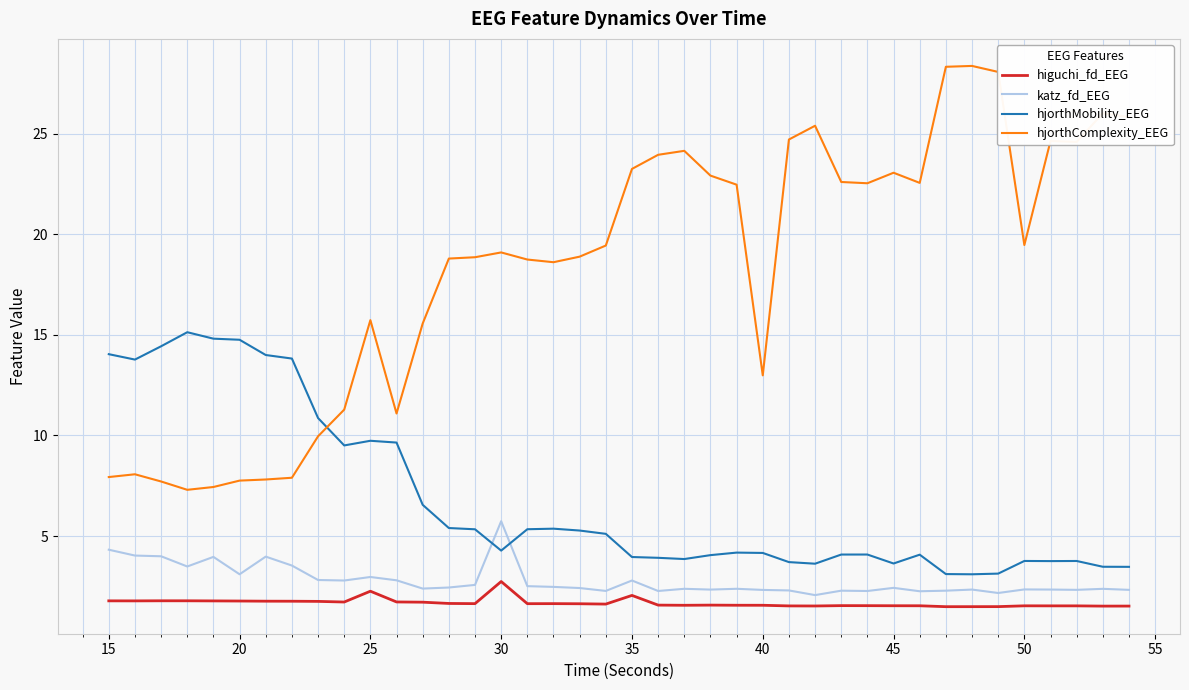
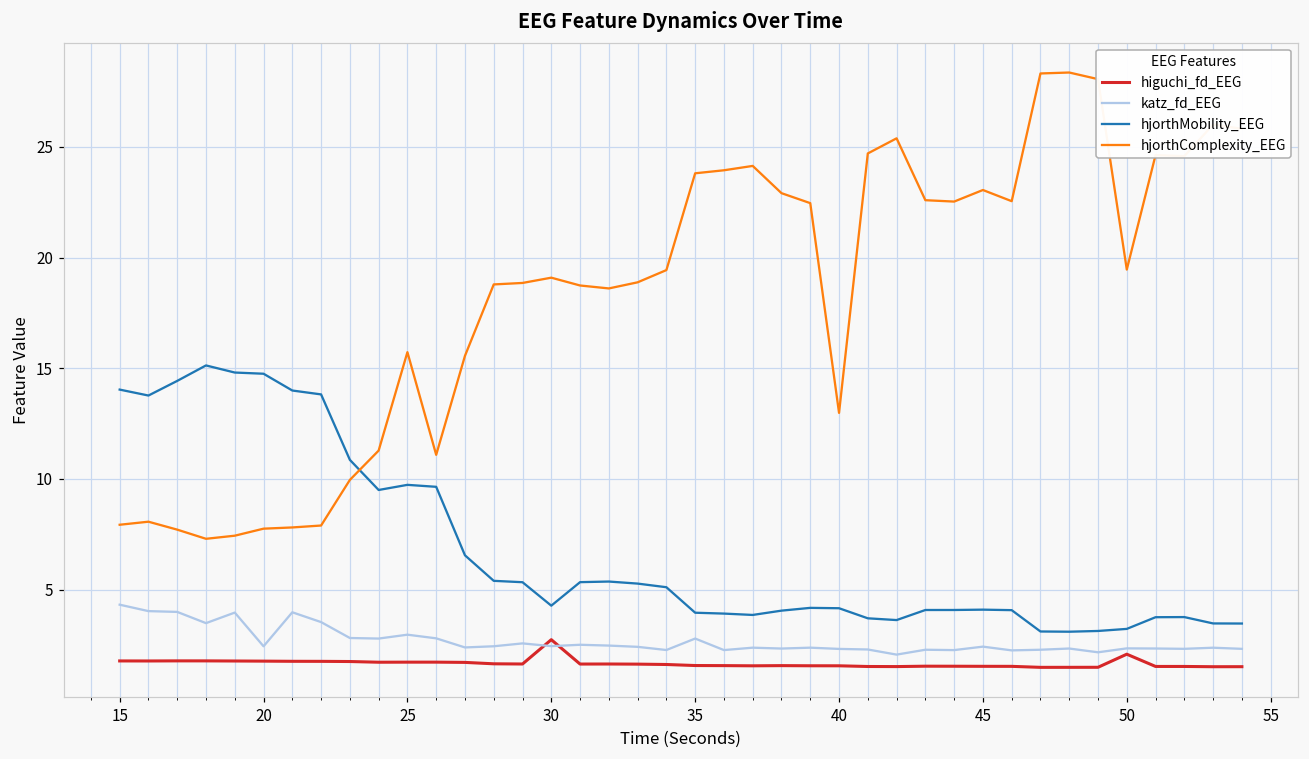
katz_fd_EEG, 20: 3.1 -> 2.4
higuchi_fd_EEG, 25: 2.3 -> 1.7
katz_fd_EEG, 30: 5.7 -> 2.4
higuchi_fd_EEG, 35: 2.0 -> 1.6
hjorthComplexity_EEG, 35: 23.2 -> 23.8
hjorthMobility_EEG, 45: 3.6 -> 4.1
higuchi_fd_EEG, 50: 1.5 -> 2.1
hjorthMobility_EEG, 50: 3.8 -> 3.2
